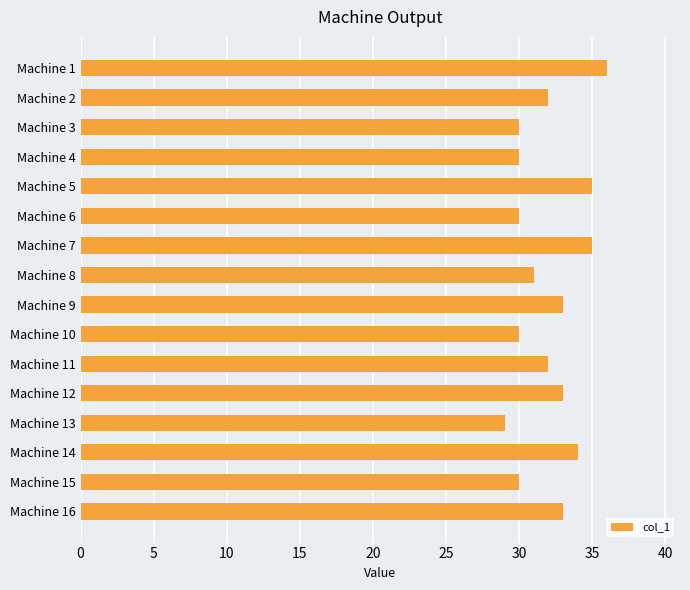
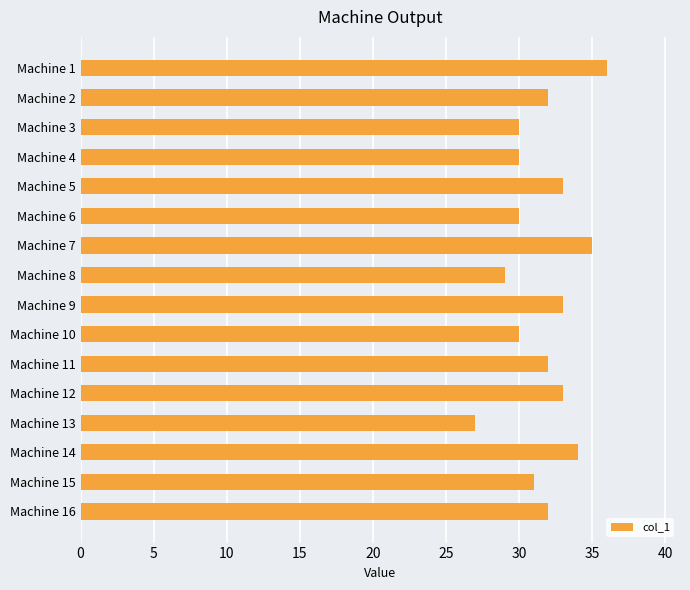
Machine 5: 35 -> 33
Machine 8: 31 -> 29
Machine 13: 29 -> 27
Machine 15: 30 -> 31
Machine 16: 33 -> 32
